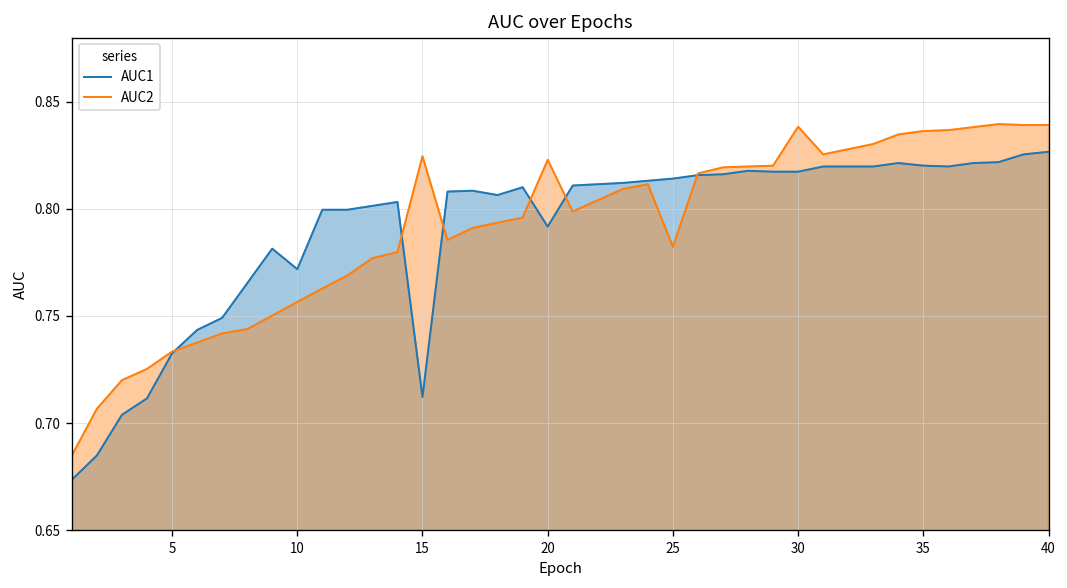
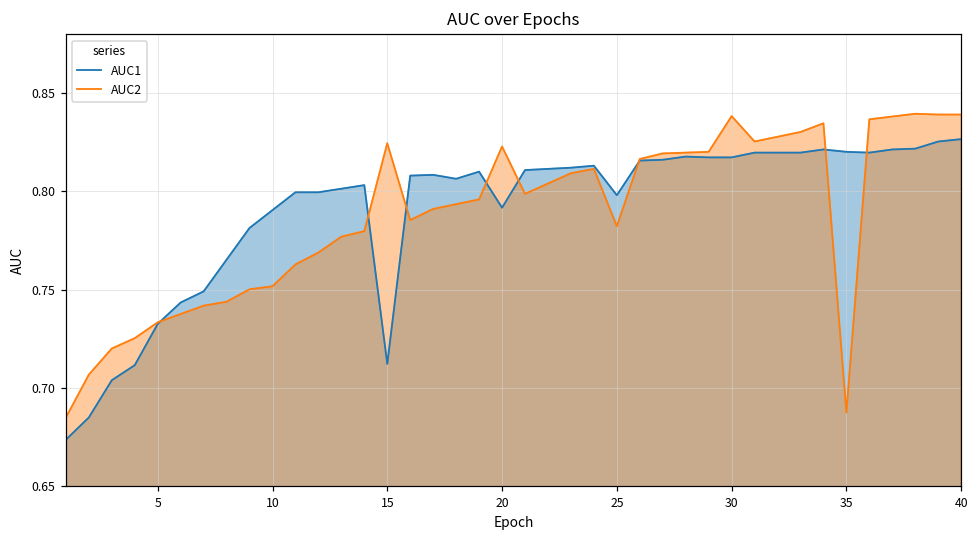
AUC1, 10: 0.772 -> 0.791
AUC2, 10: 0.756 -> 0.752
AUC1, 25: 0.814 -> 0.798
AUC2, 35: 0.836 -> 0.687
